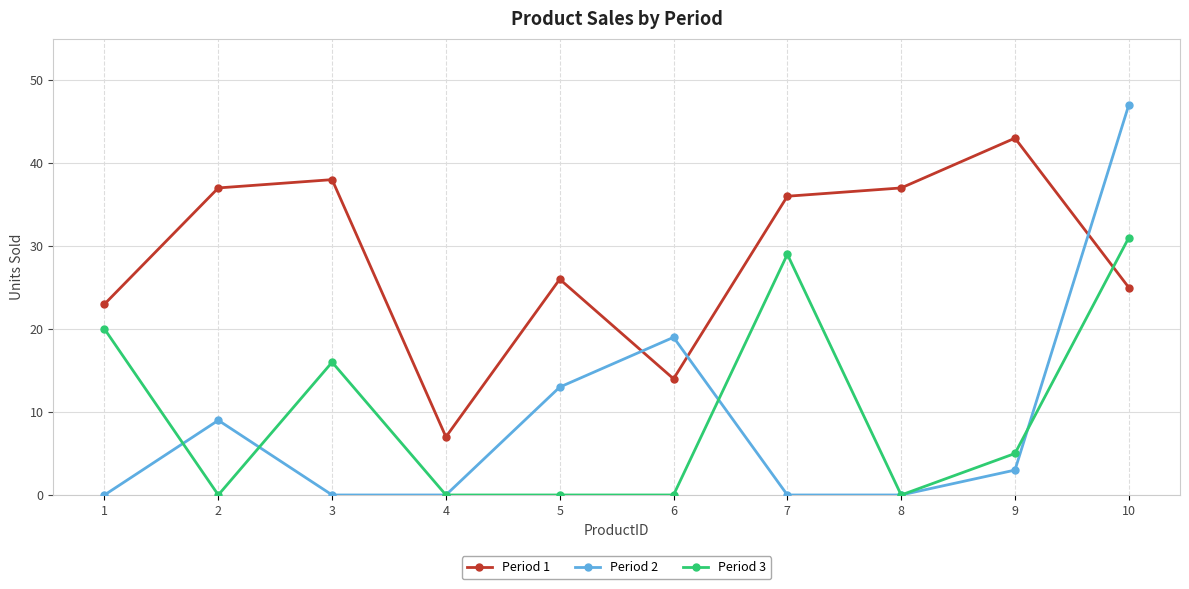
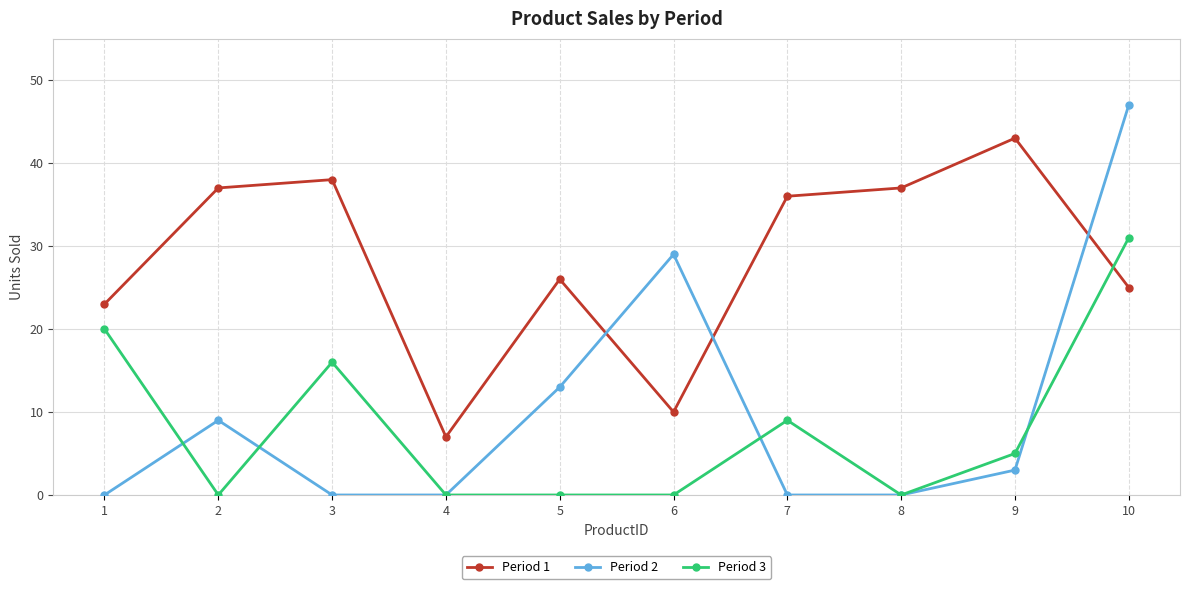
Period 1, 6: 14 -> 10
Period 2, 6: 19 -> 29
Period 3, 7: 29 -> 9
